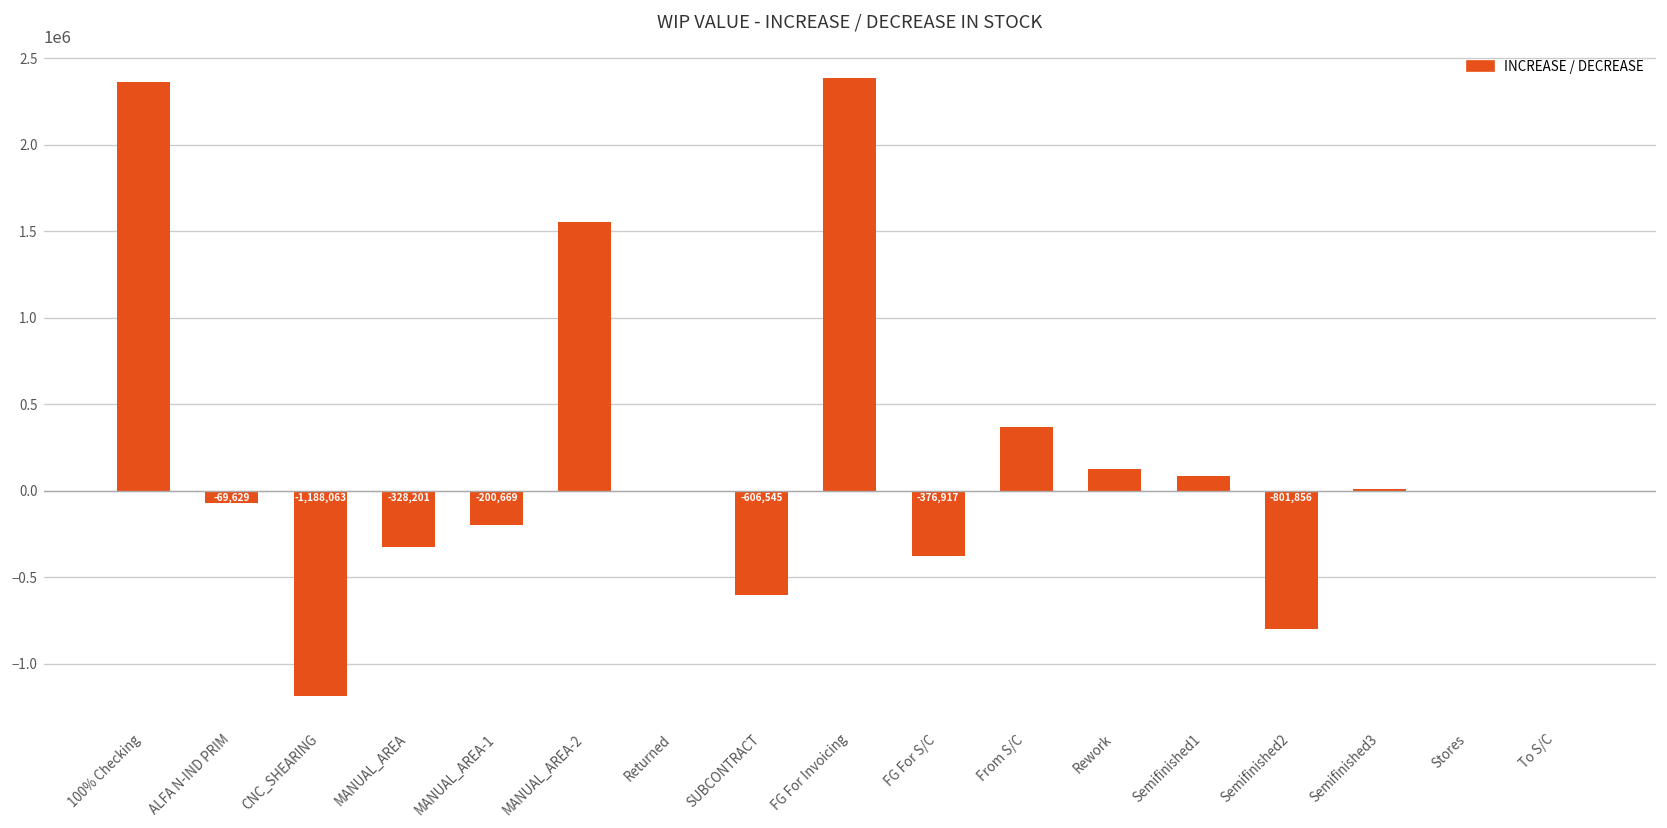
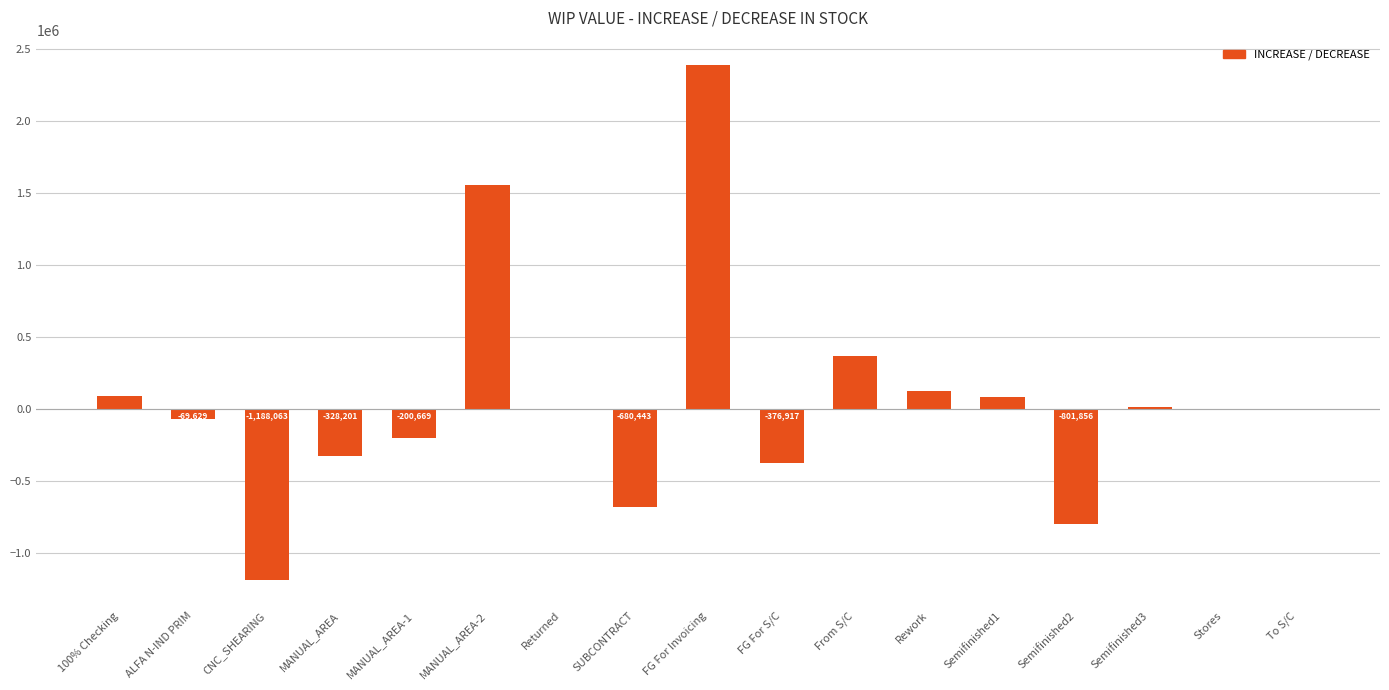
100% Checking: 2370000 -> 90000
SUBCONTRACT: -606,545 -> -680,443
